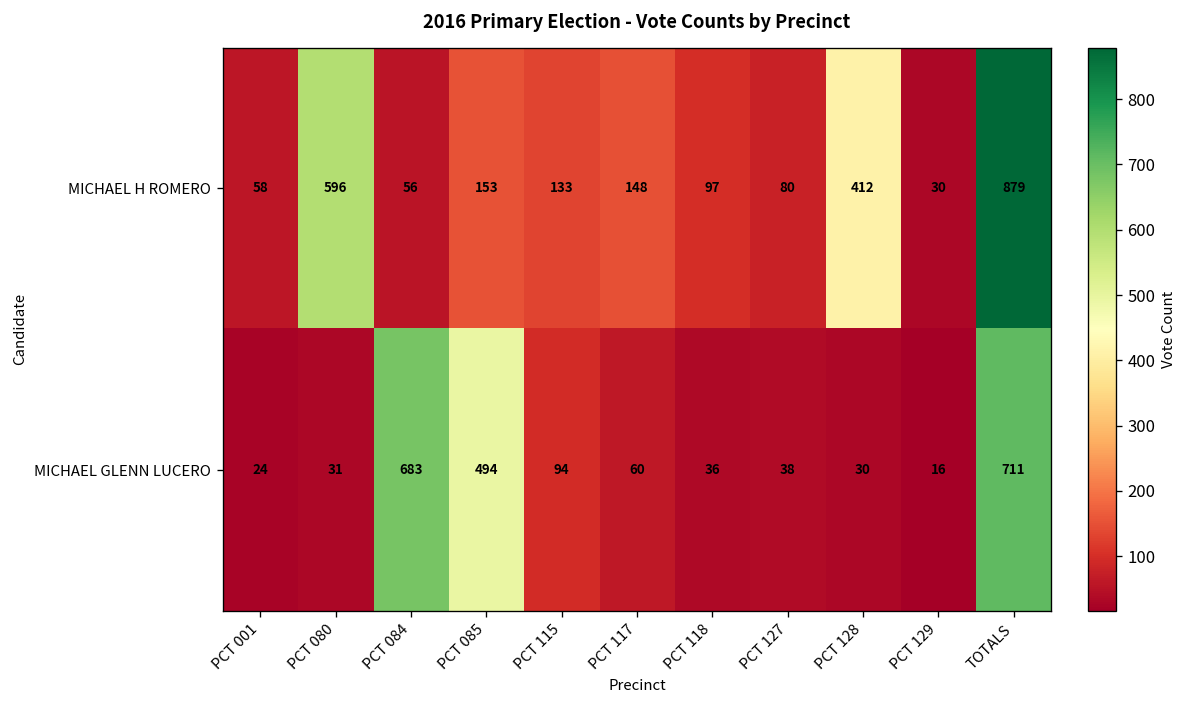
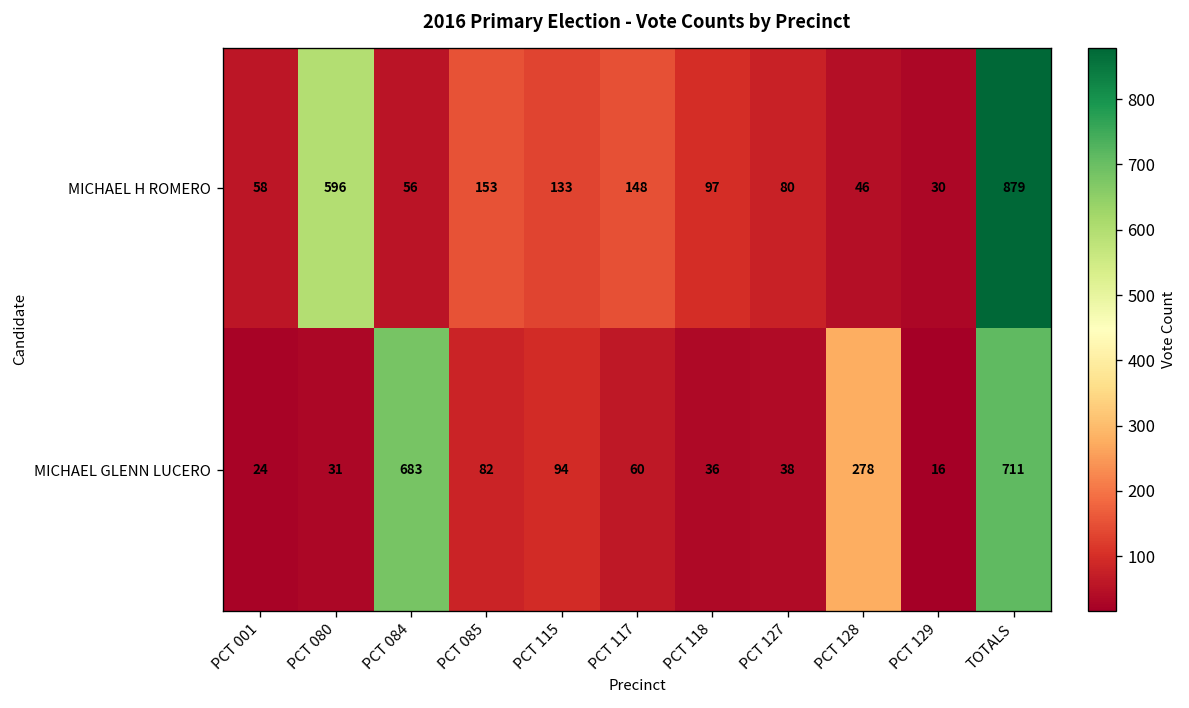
MICHAEL H ROMERO, PCT 128: 412 -> 46
MICHAEL GLENN LUCERO, PCT 085: 494 -> 82
MICHAEL GLENN LUCERO, PCT 128: 30 -> 278
